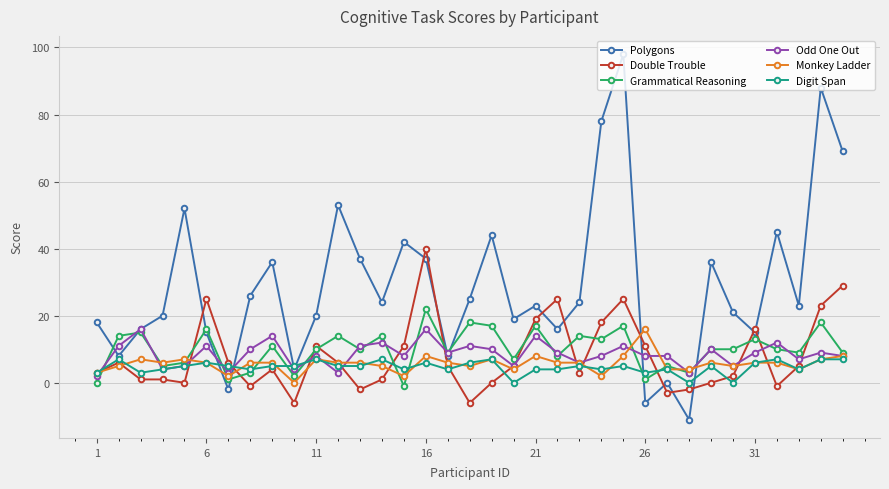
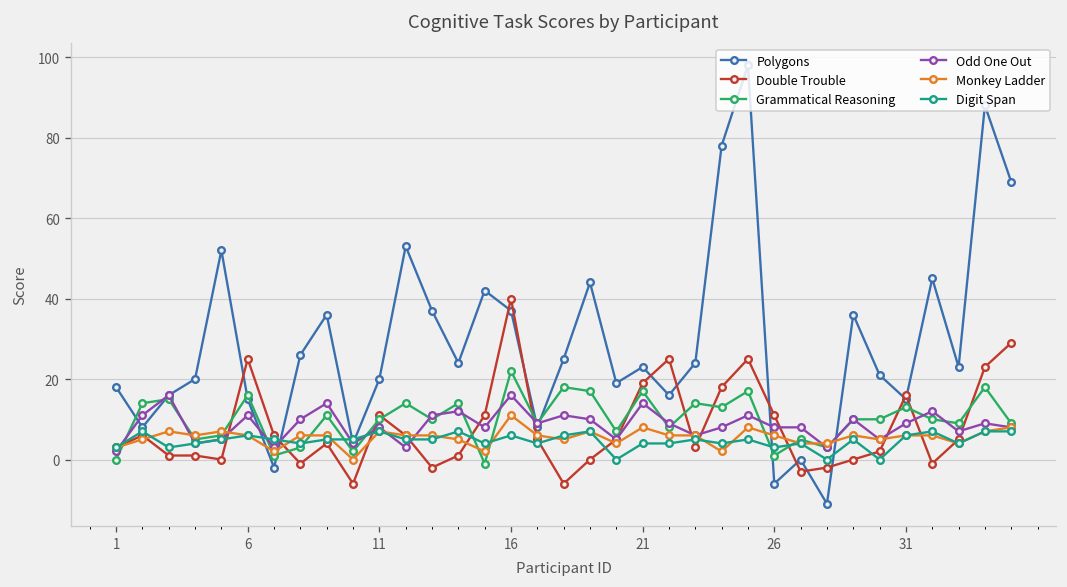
Monkey Ladder, 16: 8 -> 11
Monkey Ladder, 26: 16 -> 6
